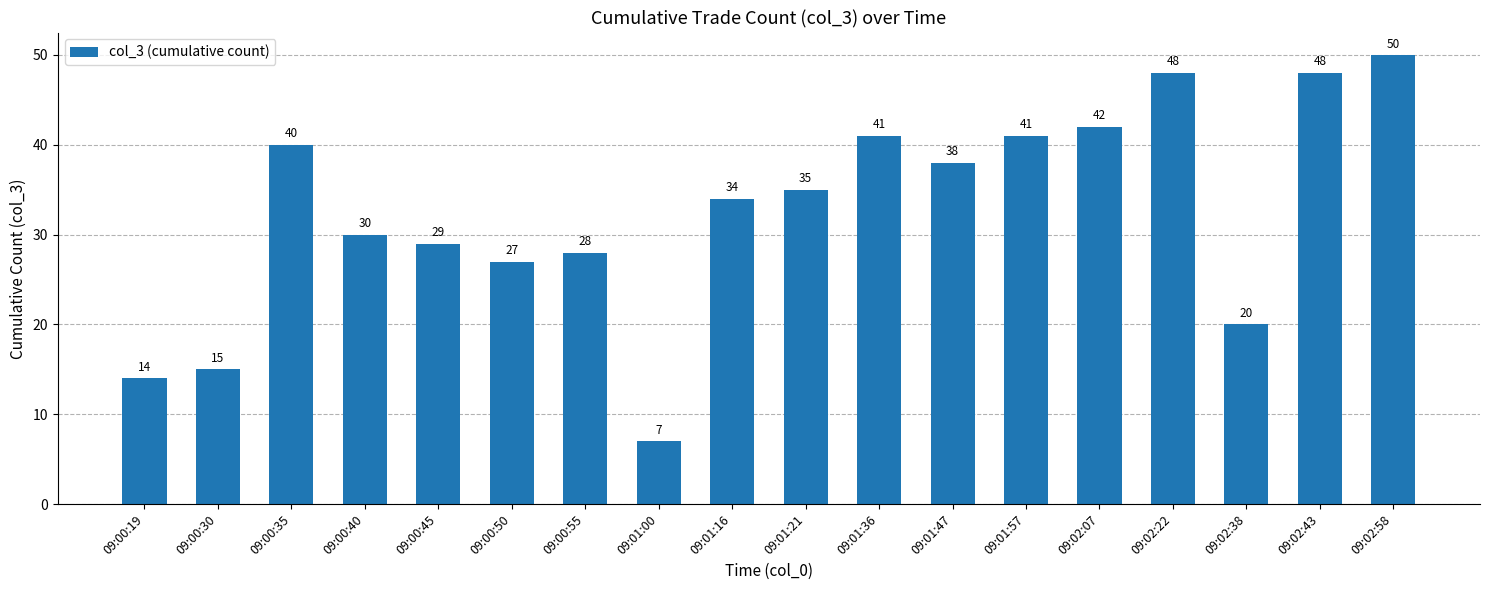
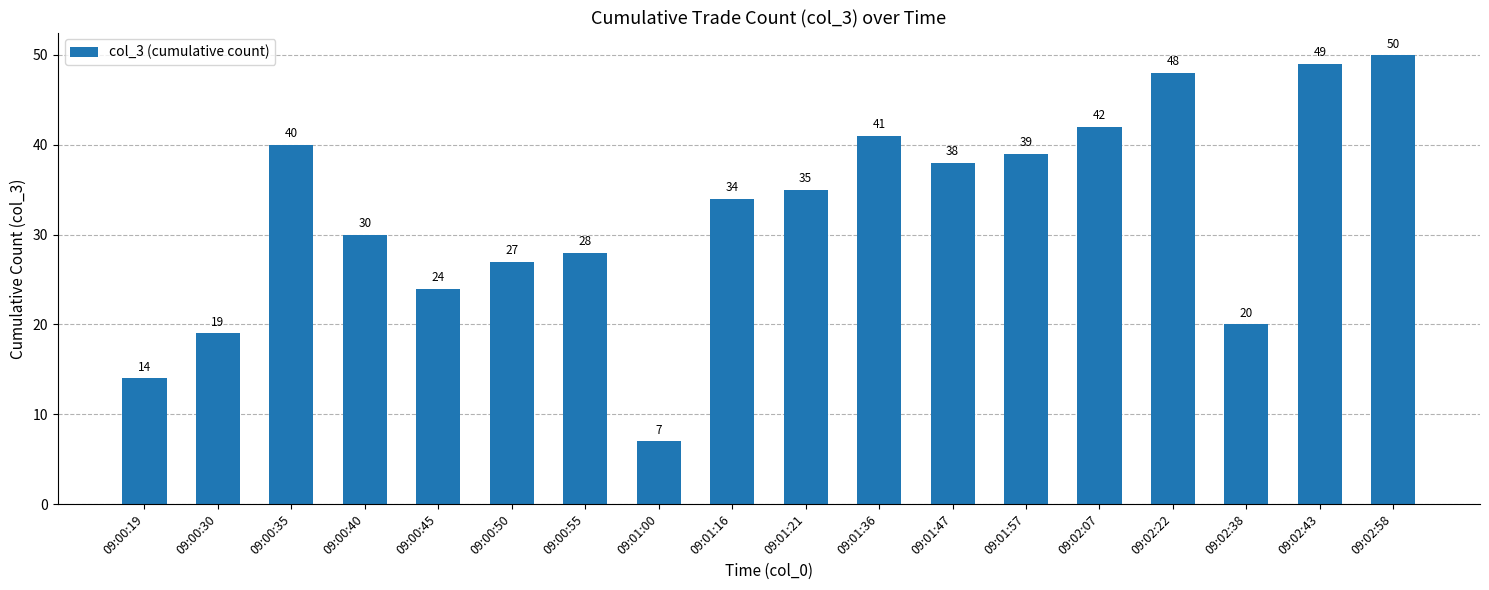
09:00:30: 15 -> 19
09:00:45: 29 -> 24
09:01:57: 41 -> 39
09:02:43: 48 -> 49
